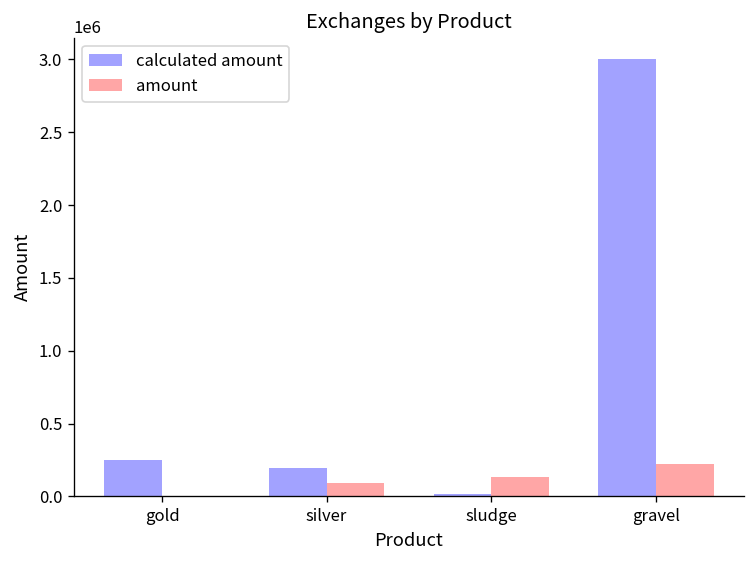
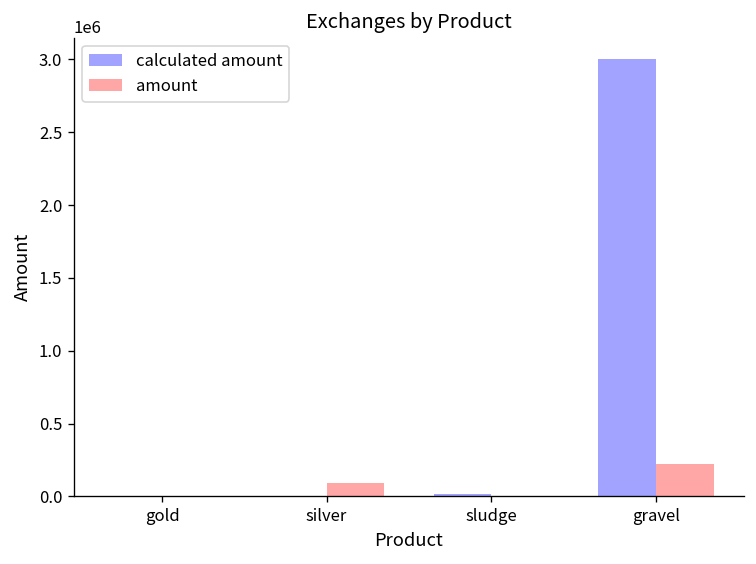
calculated amount, gold: 250000 -> 0
calculated amount, silver: 200000 -> 0
amount, sludge: 130000 -> 0
